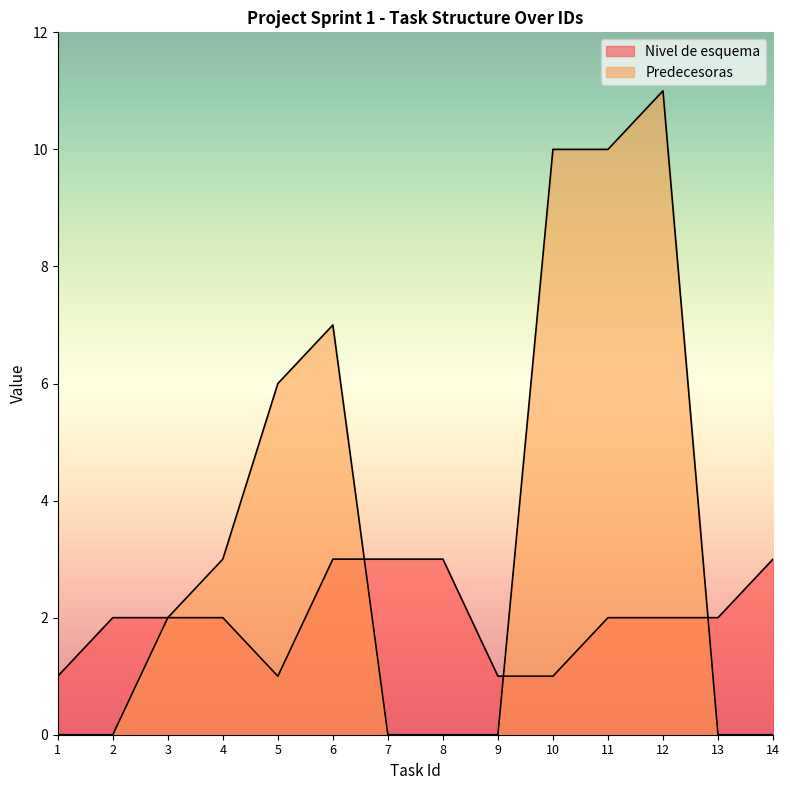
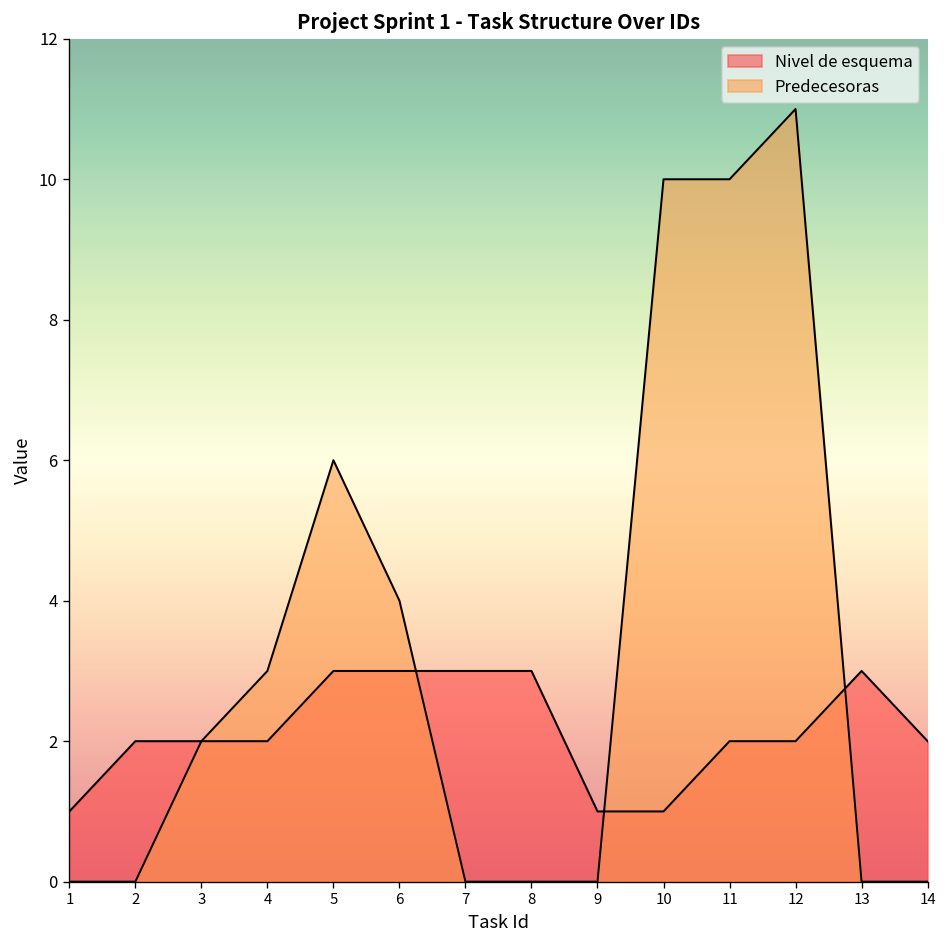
Nivel de esquema, 5: 1 -> 3
Predecesoras, 6: 7 -> 4
Nivel de esquema, 13: 2 -> 3
Nivel de esquema, 14: 3 -> 2
